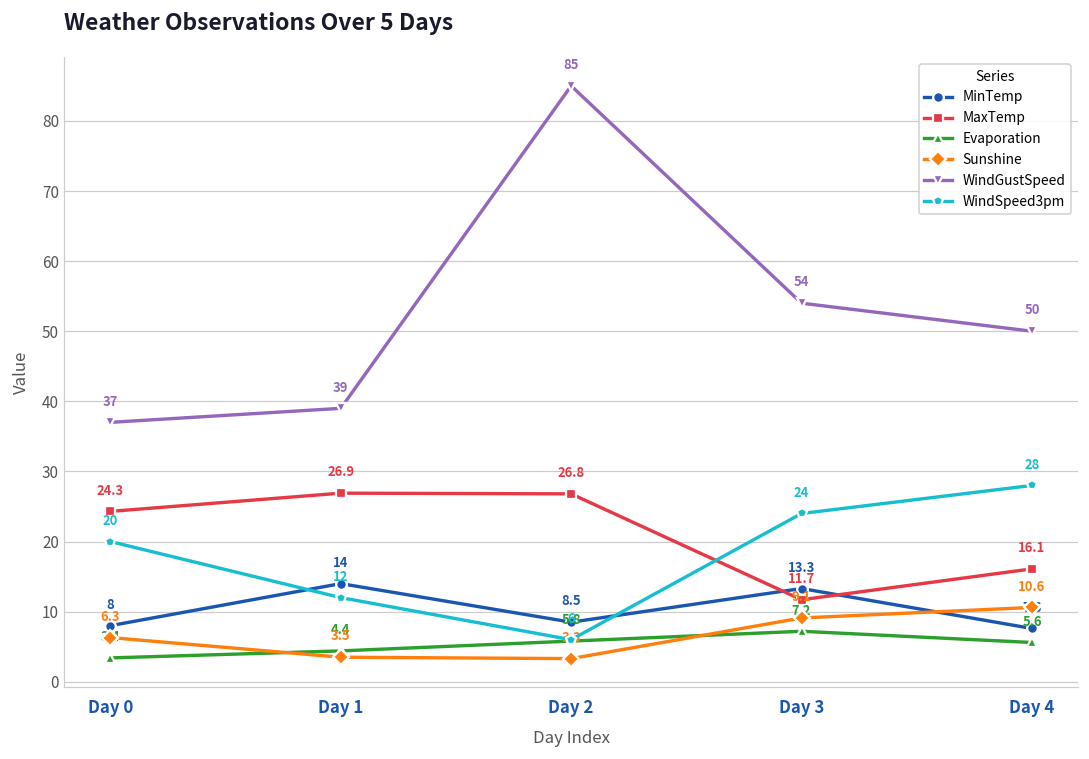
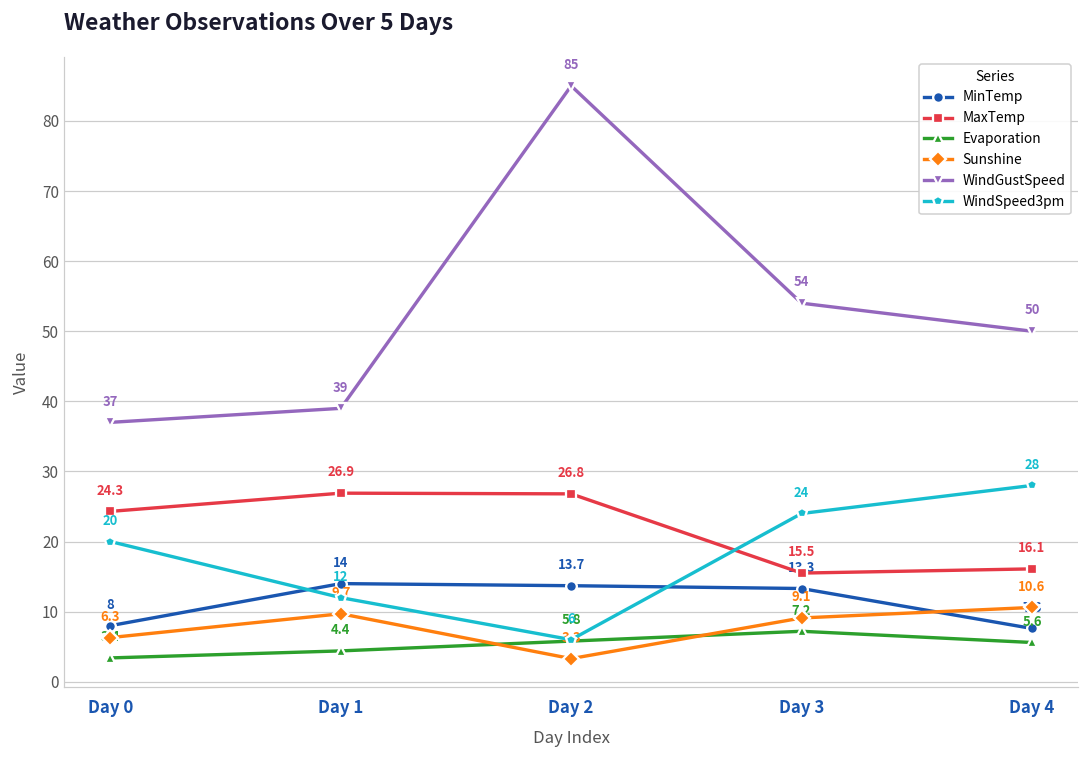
Sunshine, Day 1: 3.5 -> 9.7
MinTemp, Day 2: 8.5 -> 13.7
MaxTemp, Day 3: 11.7 -> 15.5
